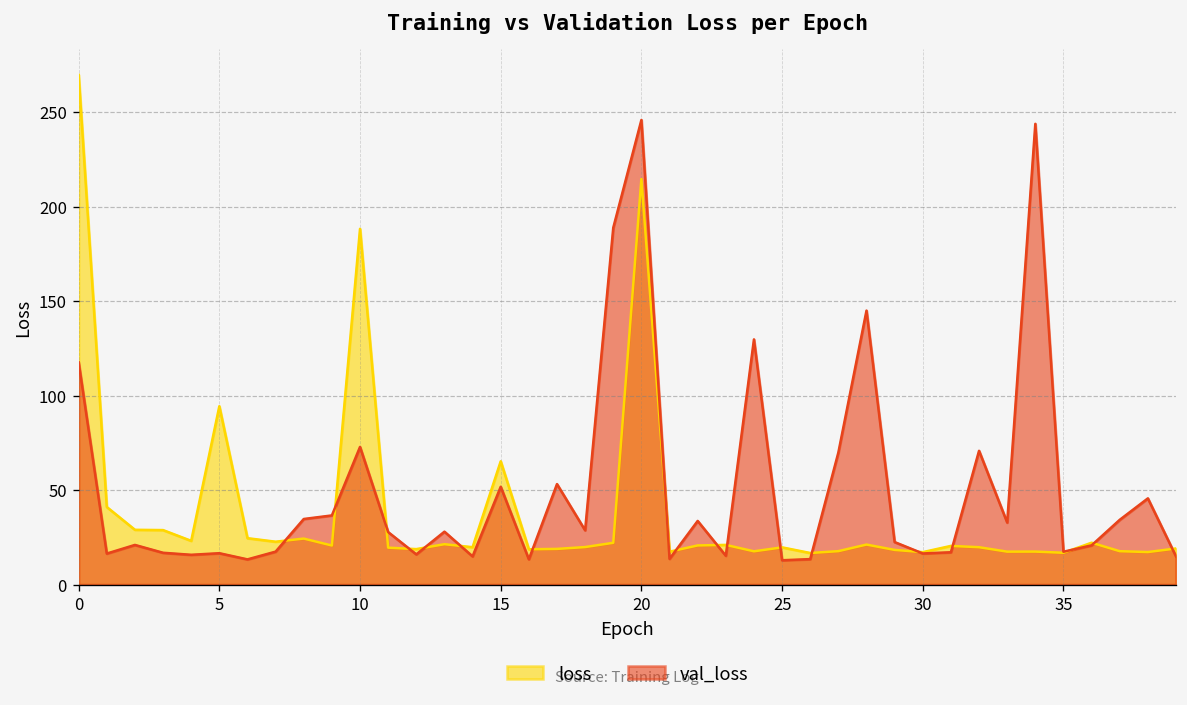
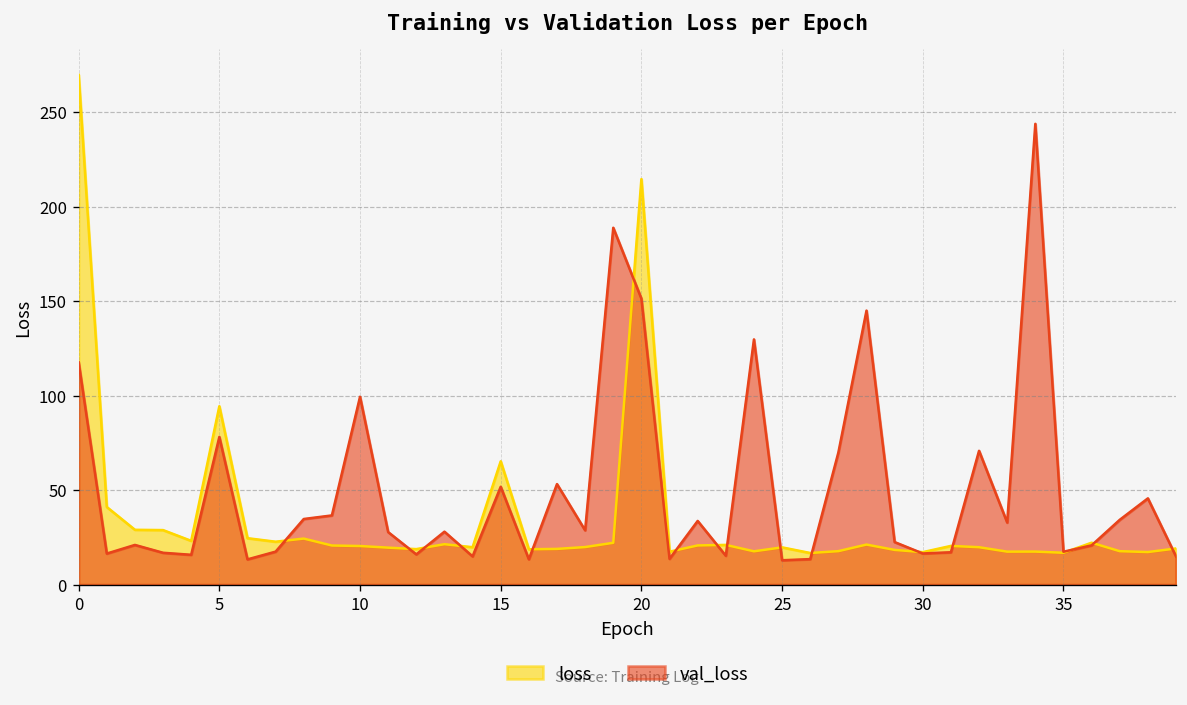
val_loss, 5: 17 -> 78
loss, 10: 188 -> 20
val_loss, 10: 73 -> 99
val_loss, 20: 246 -> 151
